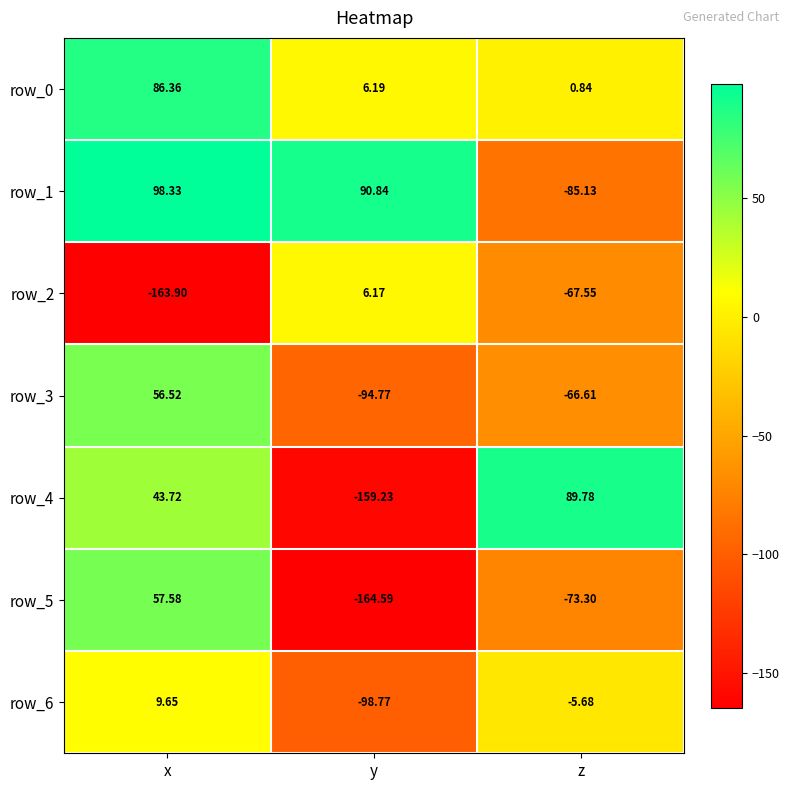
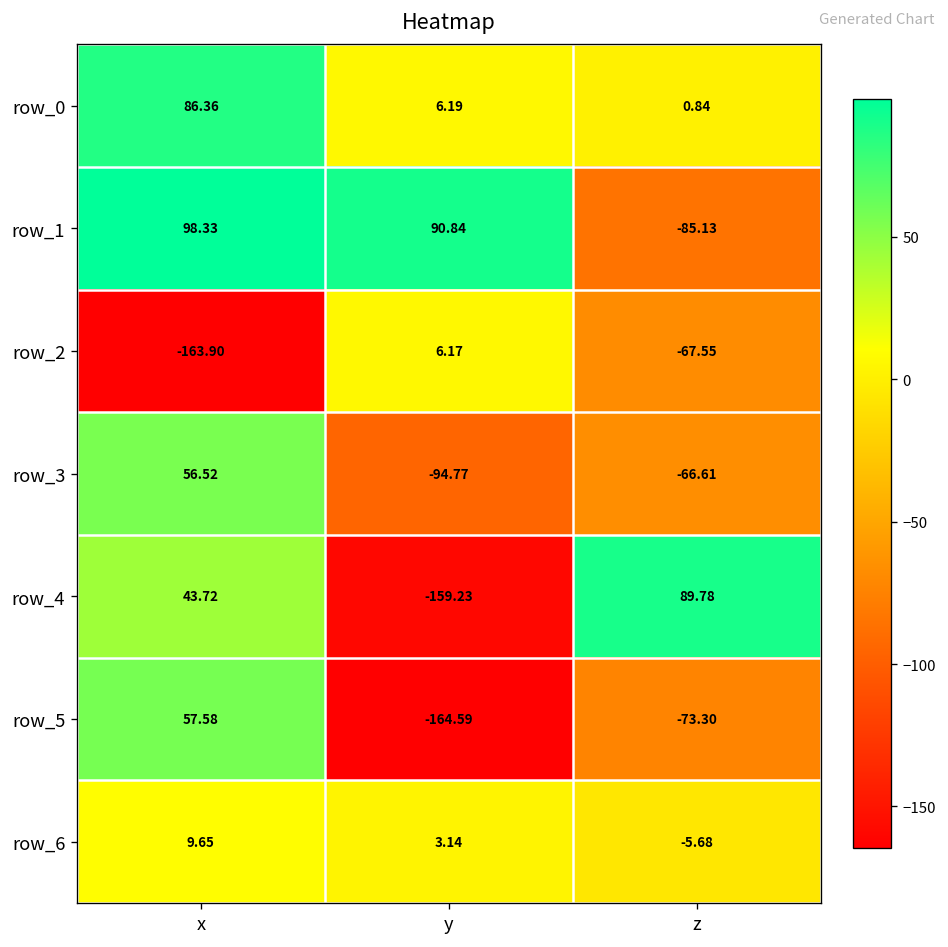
row_6, y: -98.77 -> 3.14
